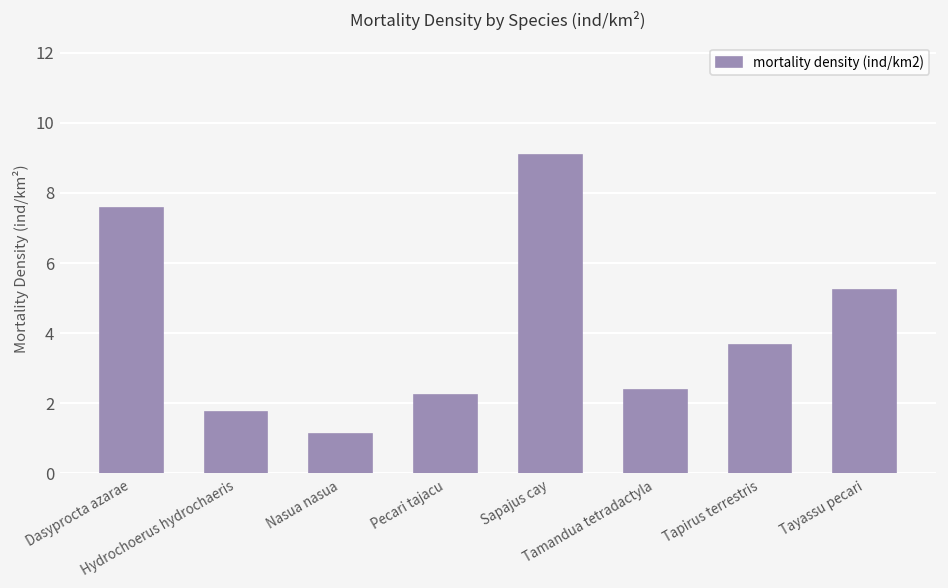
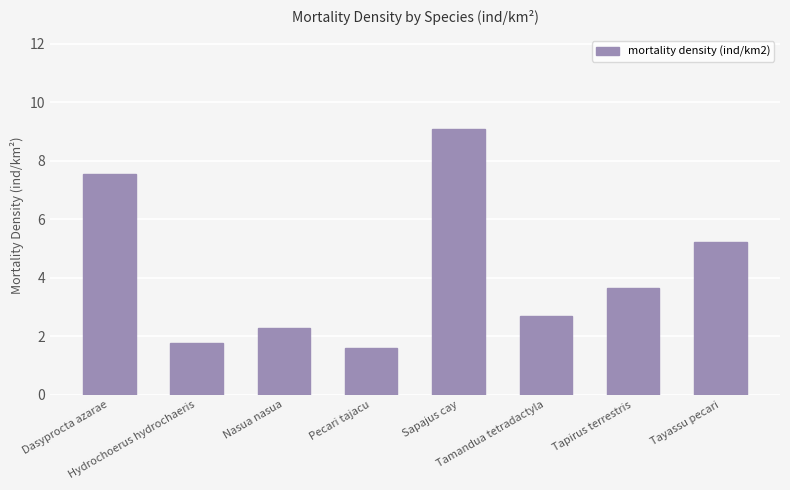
Nasua nasua: 1.1 -> 2.3
Pecari tajacu: 2.3 -> 1.6
Tamandua tetradactyla: 2.4 -> 2.7
